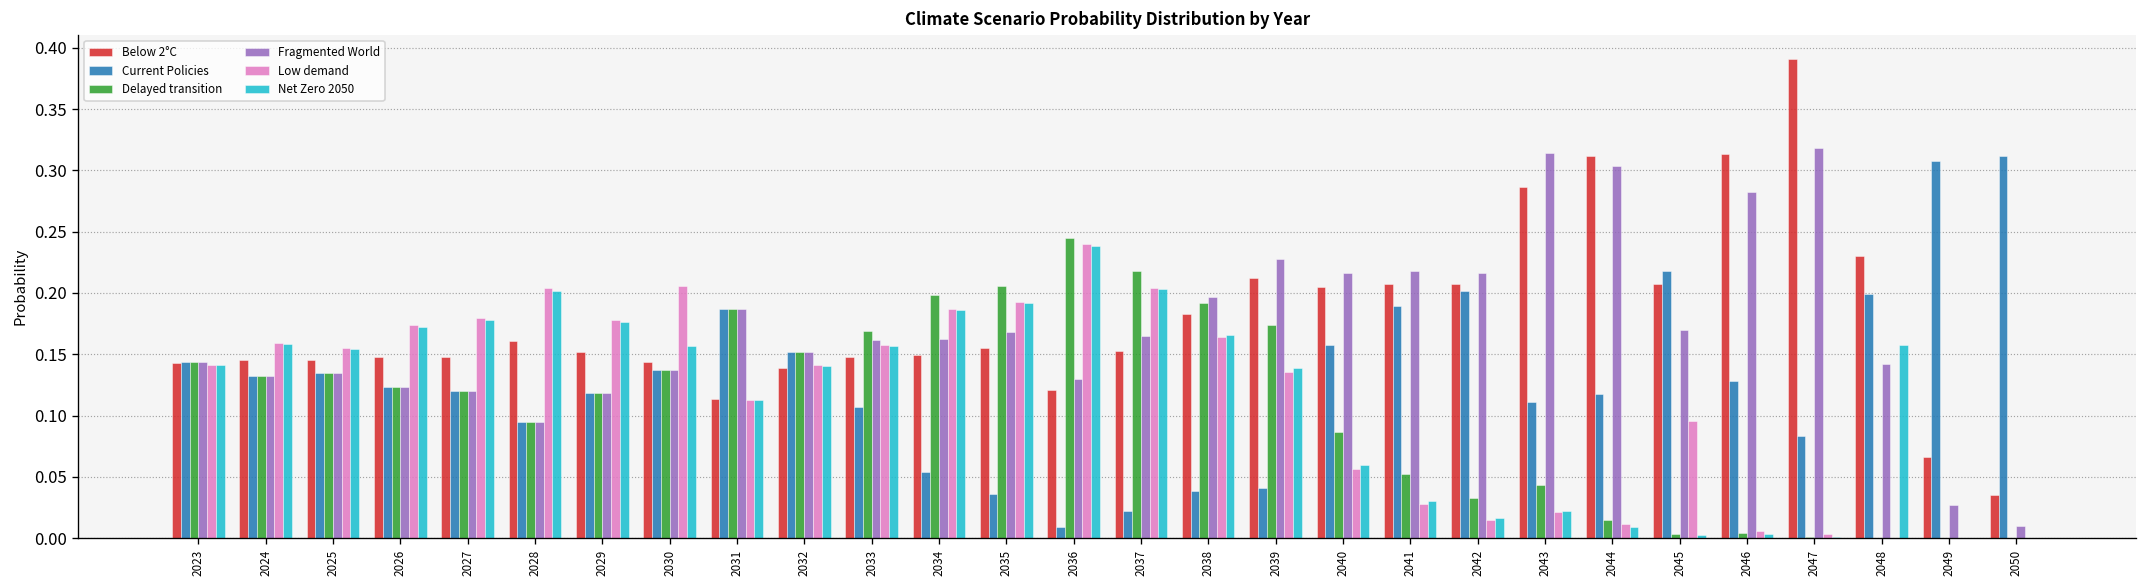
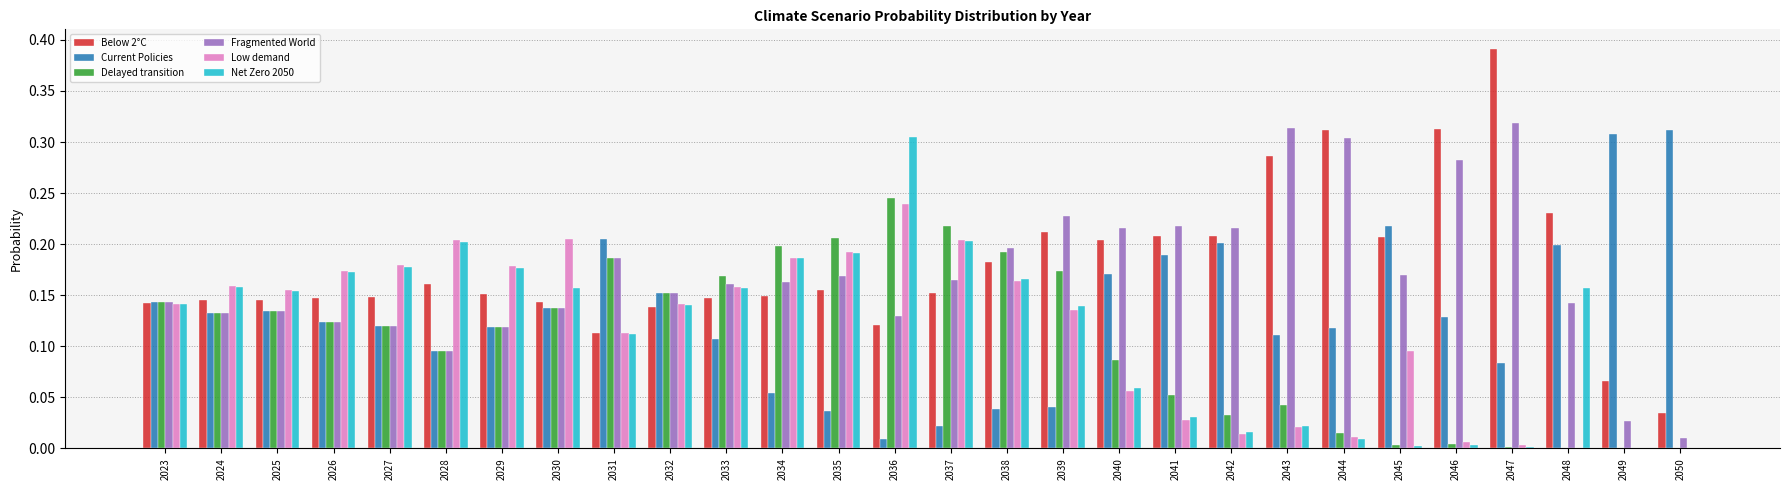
Current Policies, 2031: 0.187 -> 0.205
Net Zero 2050, 2036: 0.238 -> 0.305
Current Policies, 2040: 0.158 -> 0.171
